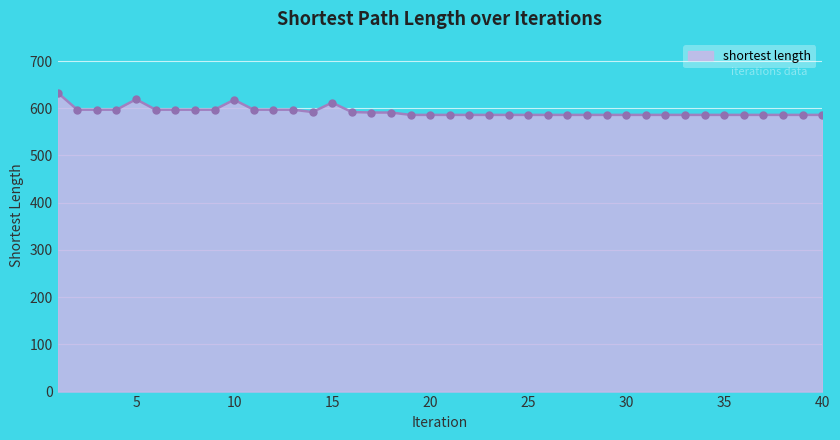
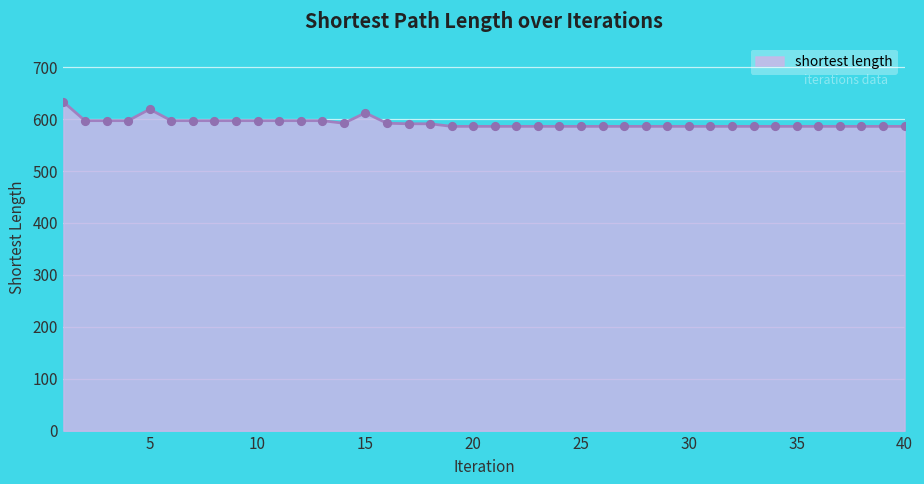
10: 620 -> 600
